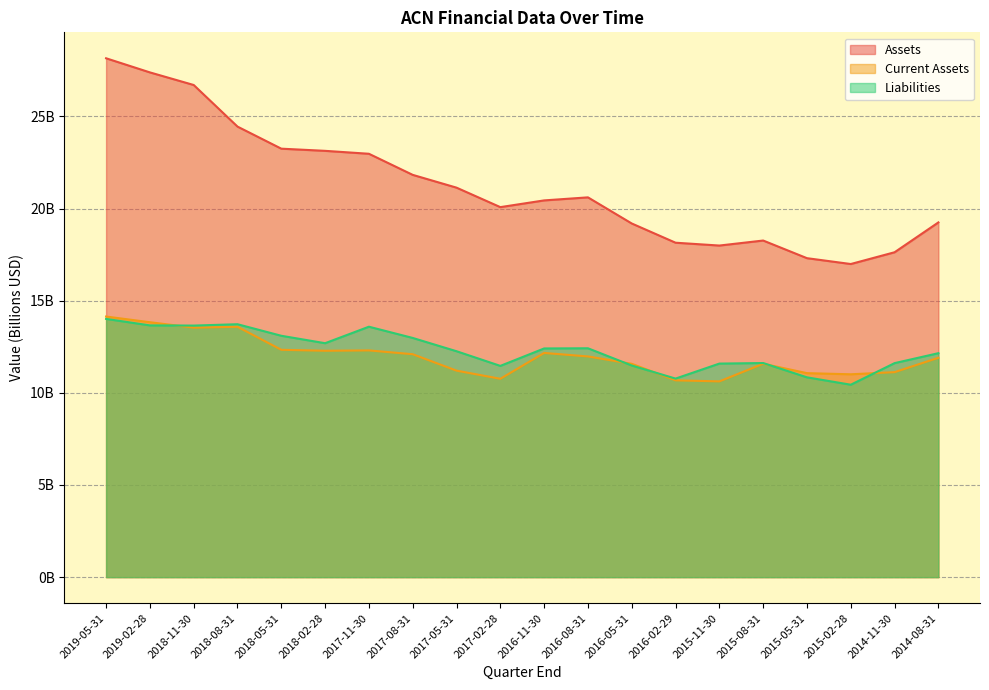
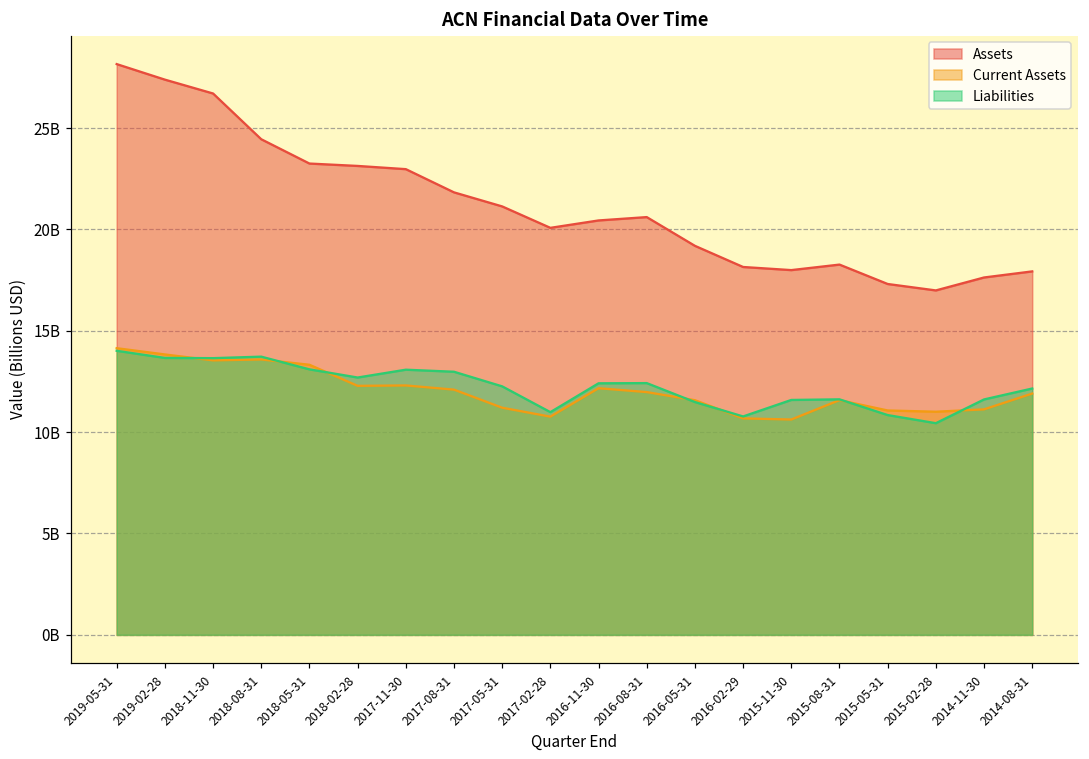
Current Assets, 2018-05-31: 12300000000 -> 13300000000
Liabilities, 2017-11-30: 13600000000 -> 13100000000
Liabilities, 2017-02-28: 11500000000 -> 11000000000
Assets, 2014-08-31: 19200000000 -> 17900000000
